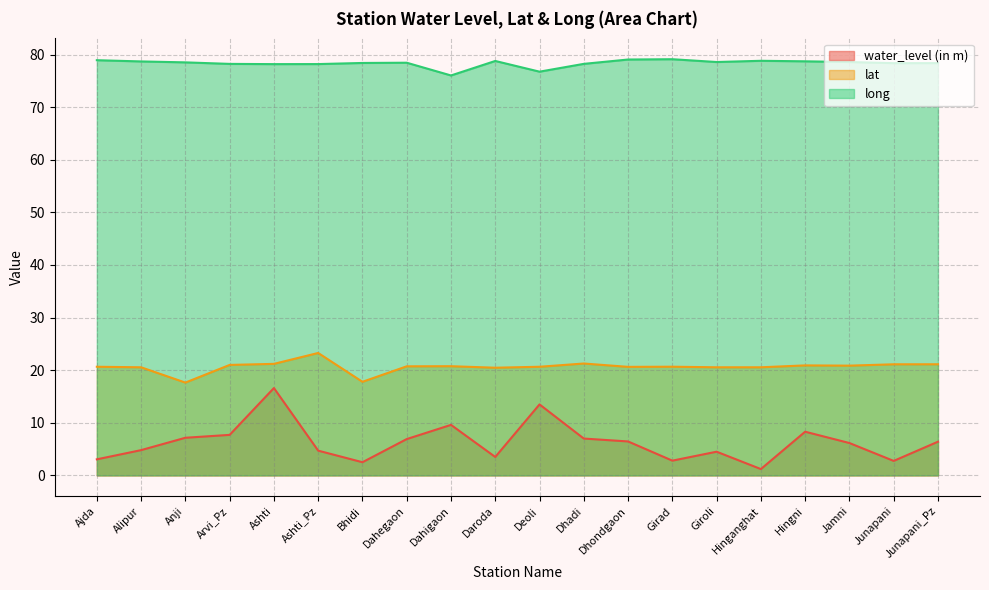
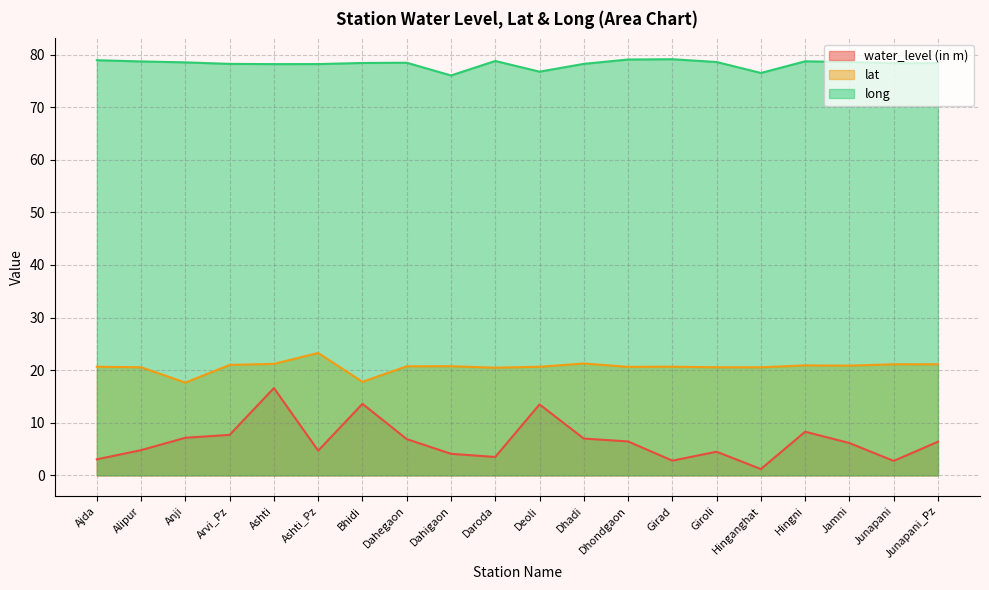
water_level (in m), Bhidi: 3 -> 14
water_level (in m), Dahigaon: 10 -> 4
long, Hinganghat: 79 -> 77
